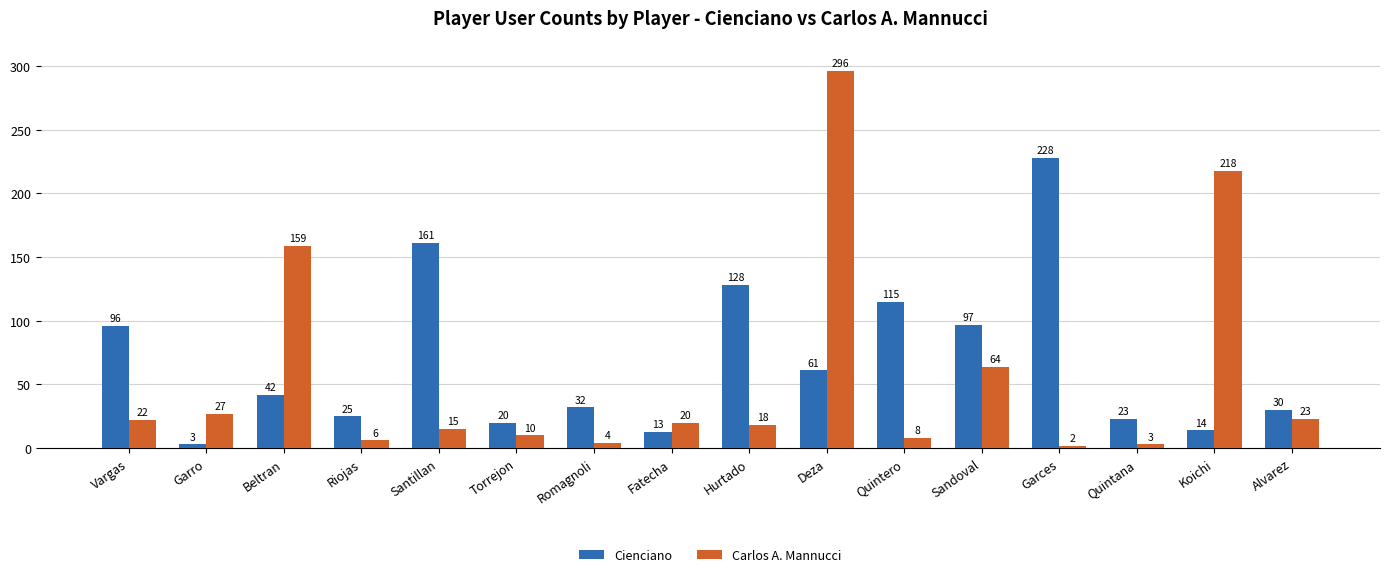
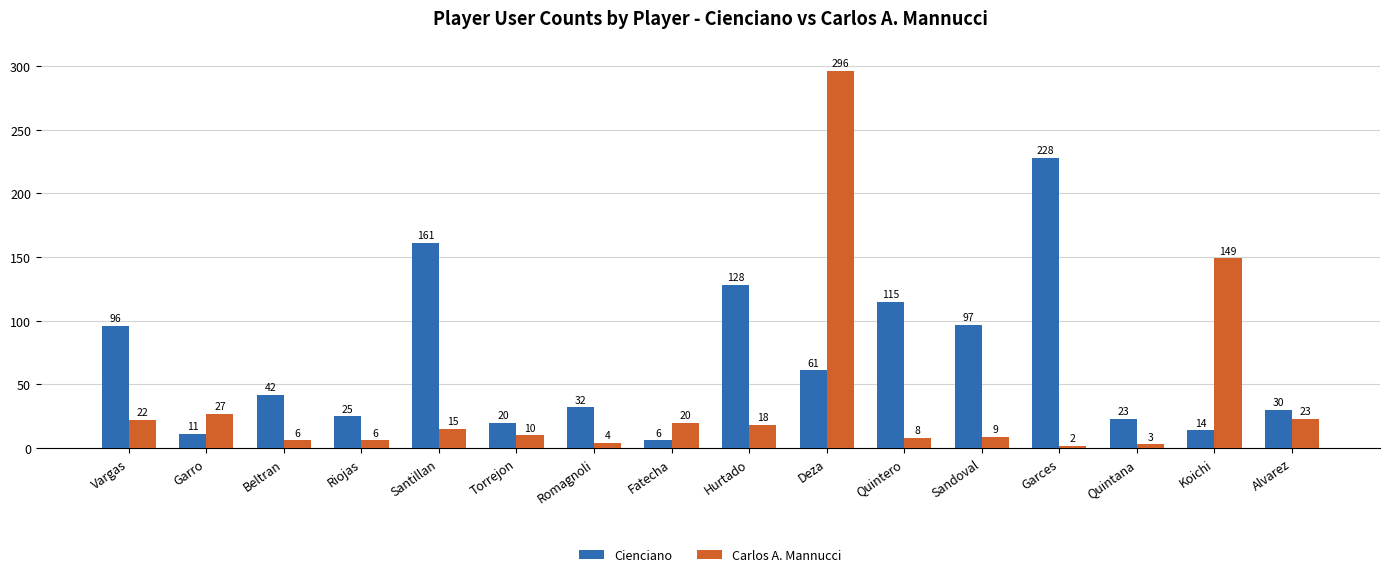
Cienciano, Garro: 3 -> 11
Carlos A. Mannucci, Beltran: 159 -> 6
Cienciano, Fatecha: 13 -> 6
Carlos A. Mannucci, Sandoval: 64 -> 9
Carlos A. Mannucci, Koichi: 218 -> 149
